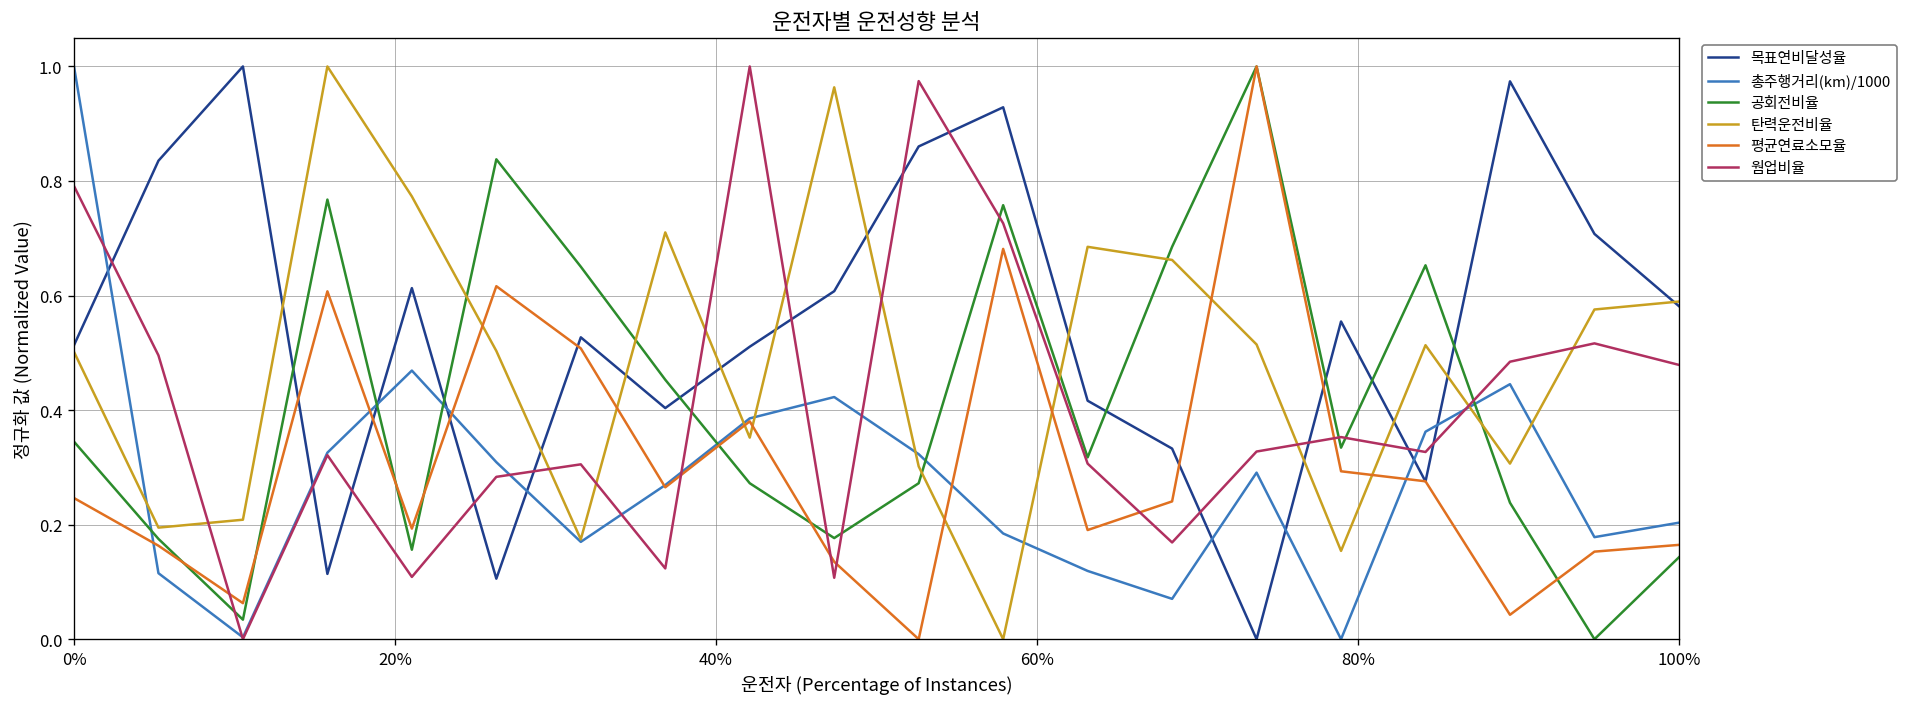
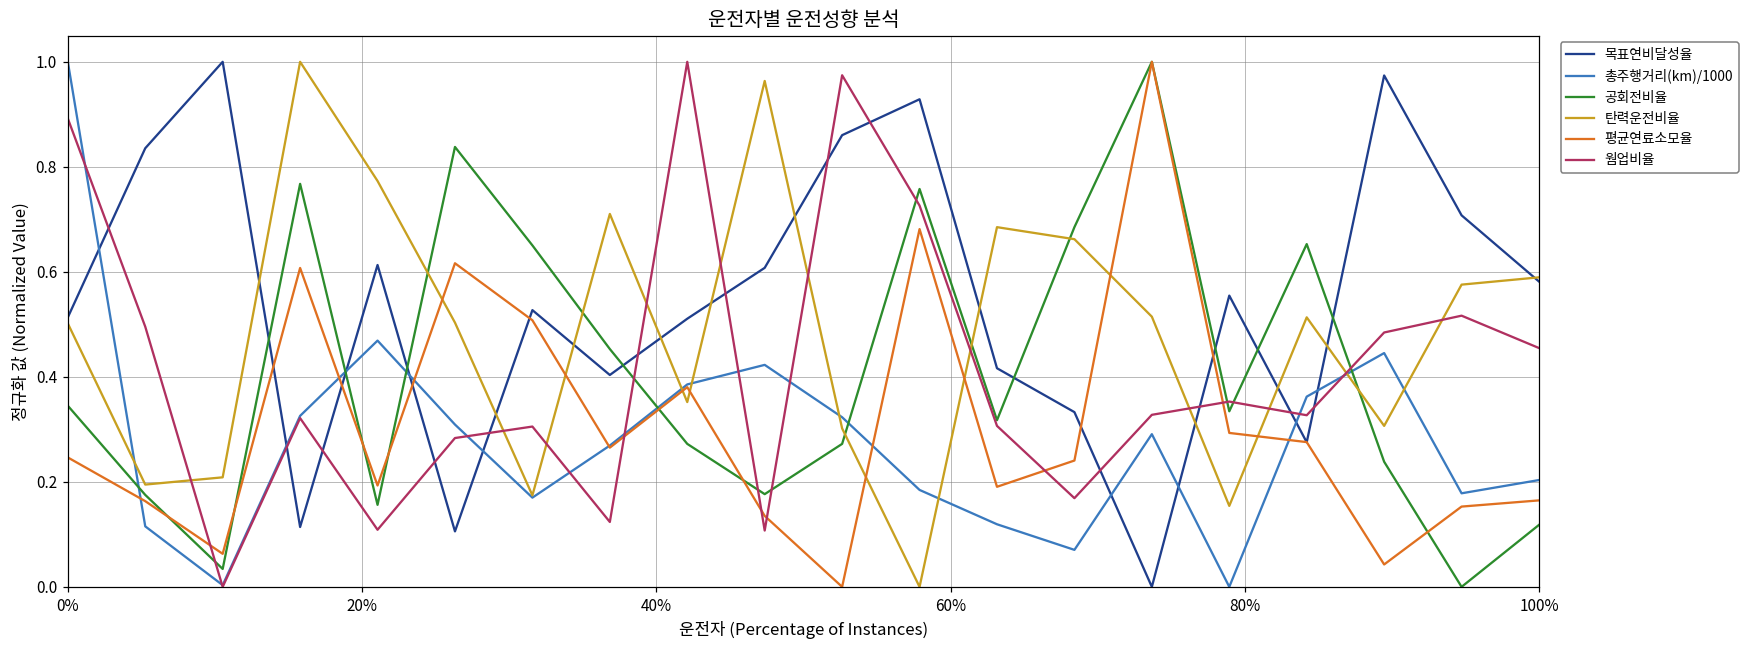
웜업비율, 0%: 0.79 -> 0.89
공회전비율, 100%: 0.14 -> 0.12
웜업비율, 100%: 0.48 -> 0.45
